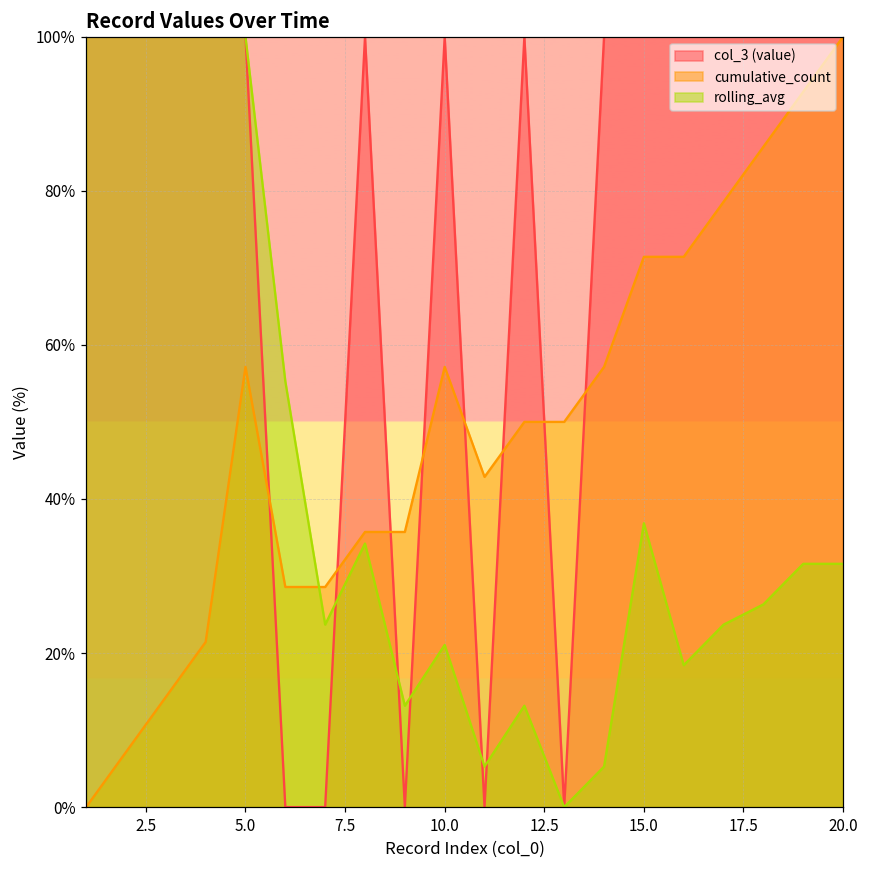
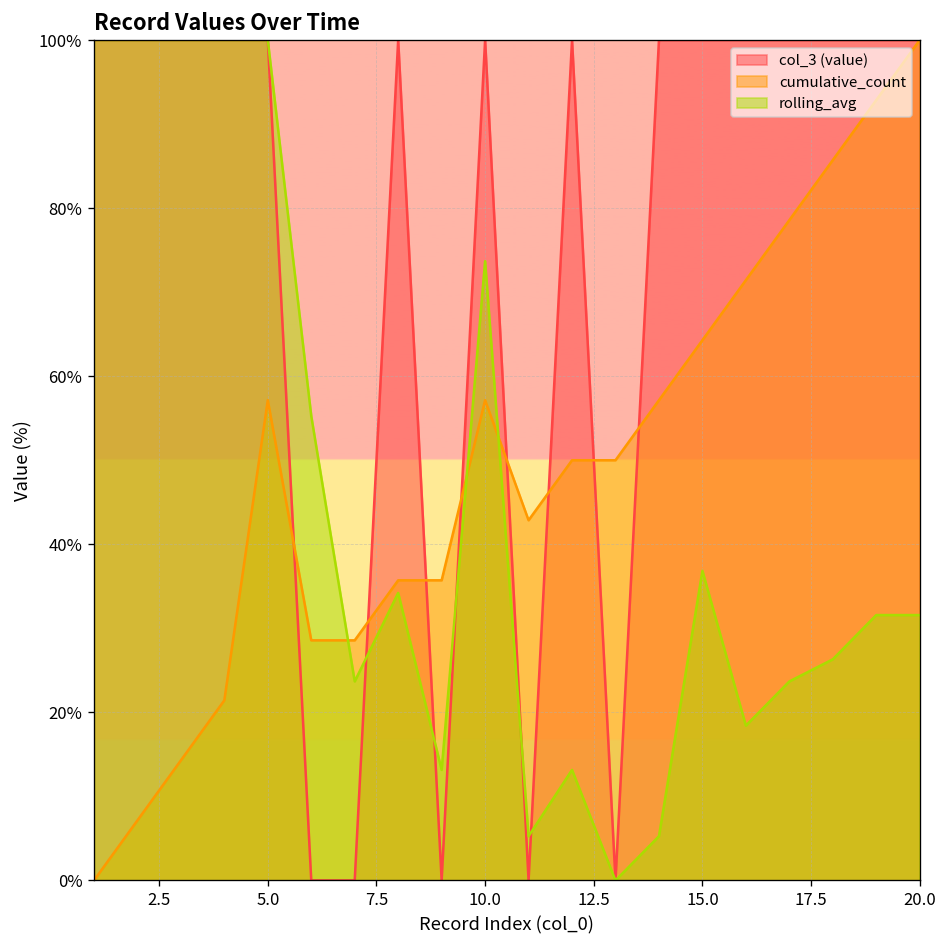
rolling_avg, 10.0: 21% -> 74%
cumulative_count, 15.0: 71% -> 64%
